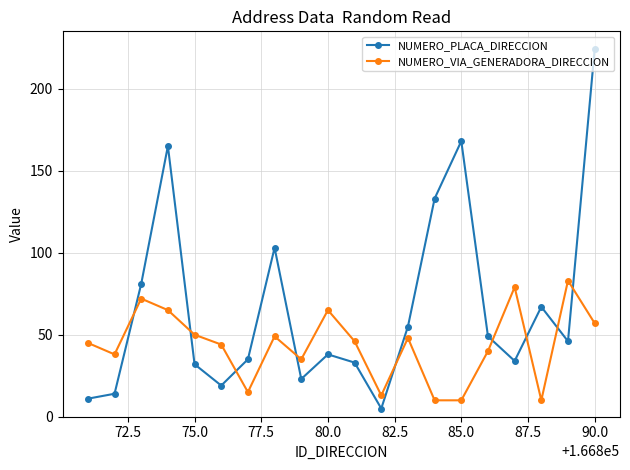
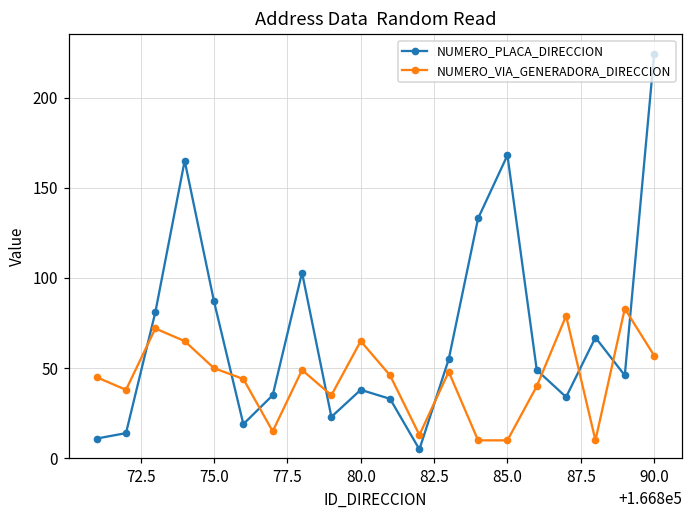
NUMERO_PLACA_DIRECCION, 75.0: 32 -> 87
